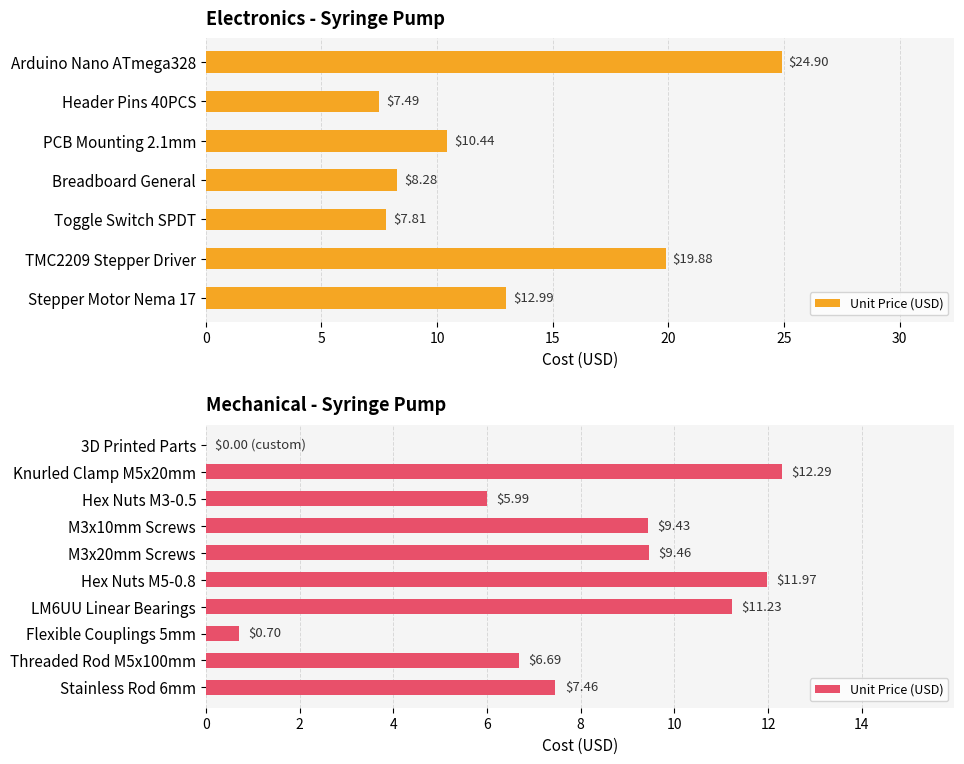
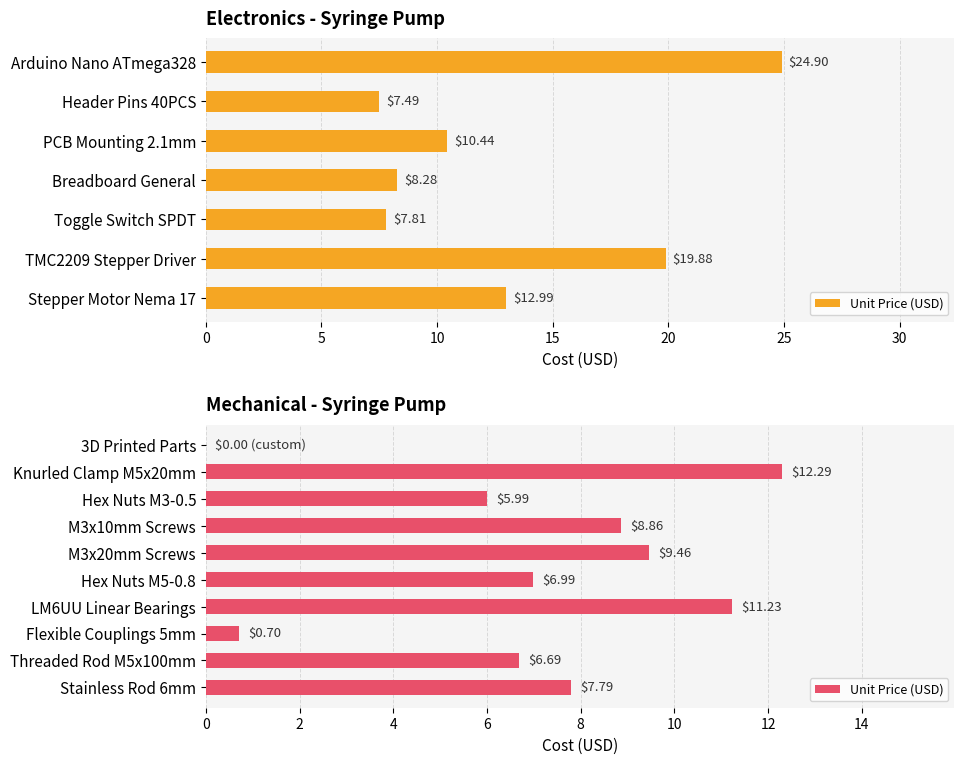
Mechanical - Syringe Pump, M3x10mm Screws: $9.43 -> $8.86
Mechanical - Syringe Pump, Hex Nuts M5-0.8: $11.97 -> $6.99
Mechanical - Syringe Pump, Stainless Rod 6mm: $7.46 -> $7.79
